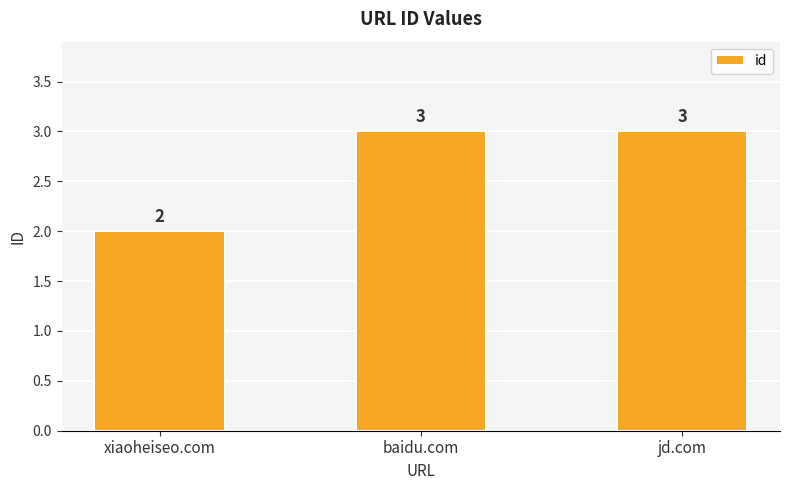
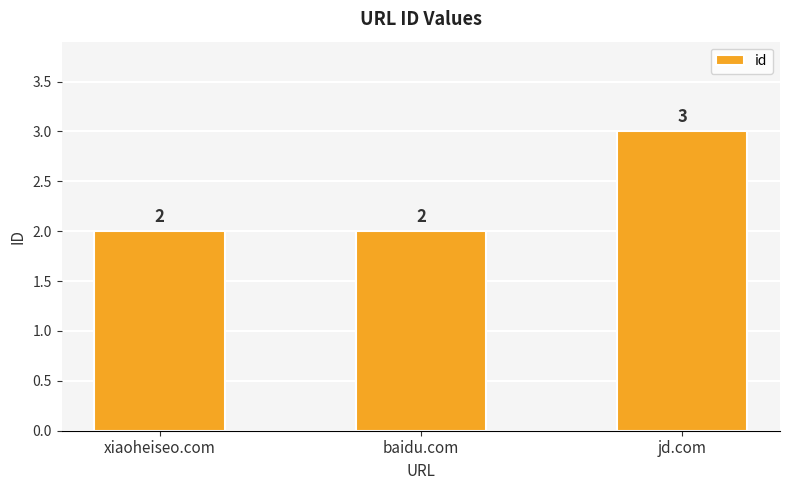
baidu.com: 3 -> 2
